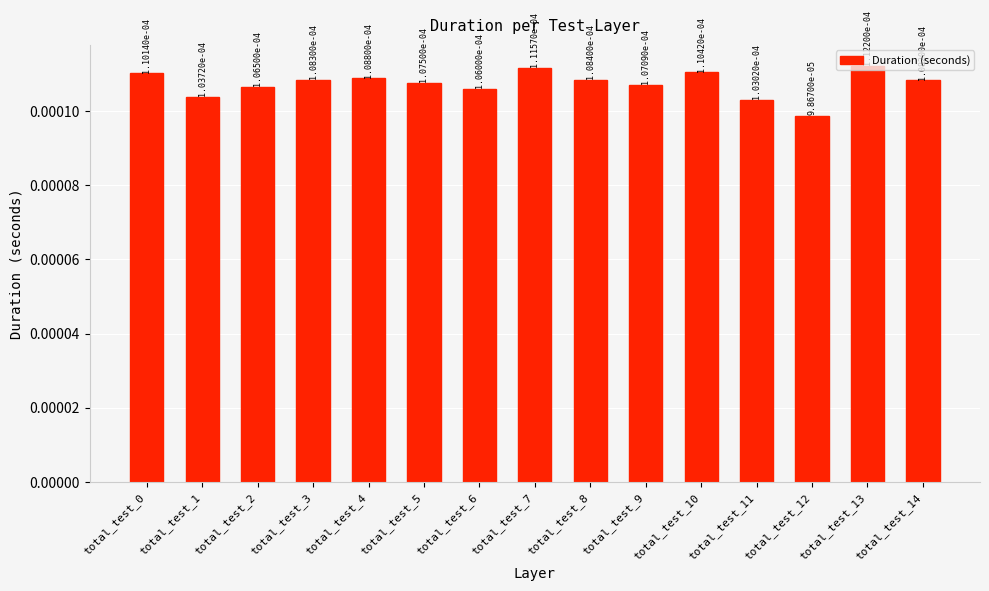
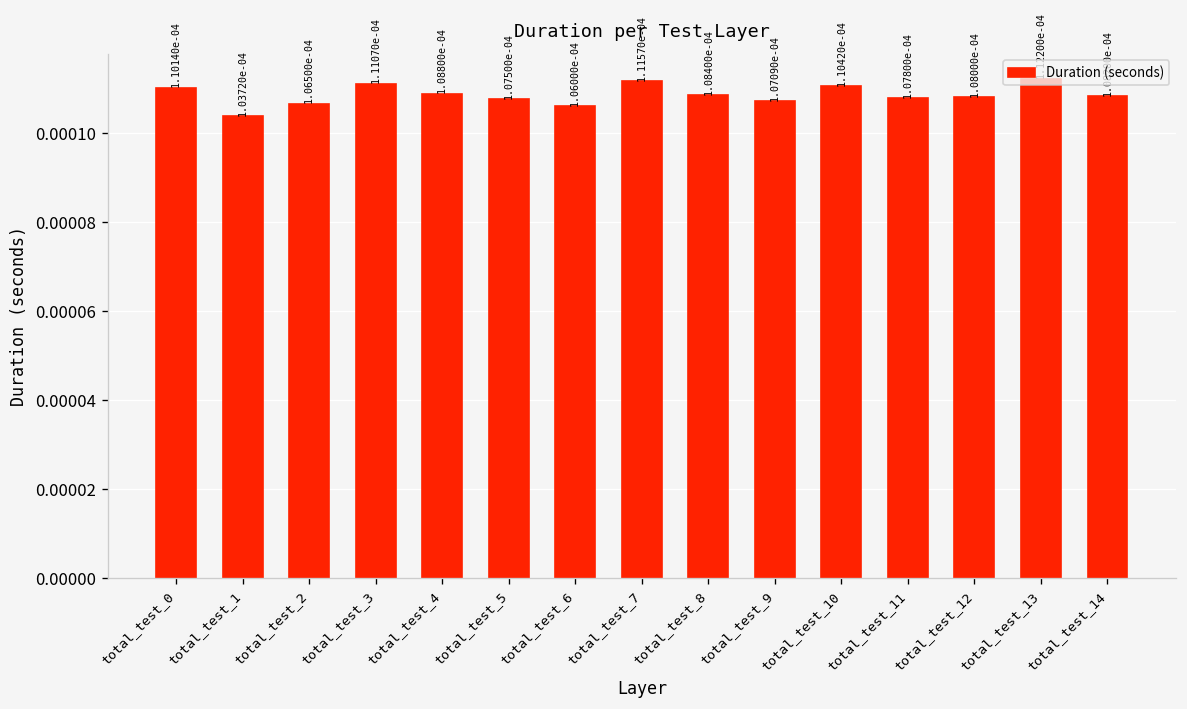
total_test_3: 1.08300e-04 -> 1.11070e-04
total_test_11: 1.03020e-04 -> 1.07800e-04
total_test_12: 9.86700e-05 -> 1.08000e-04
